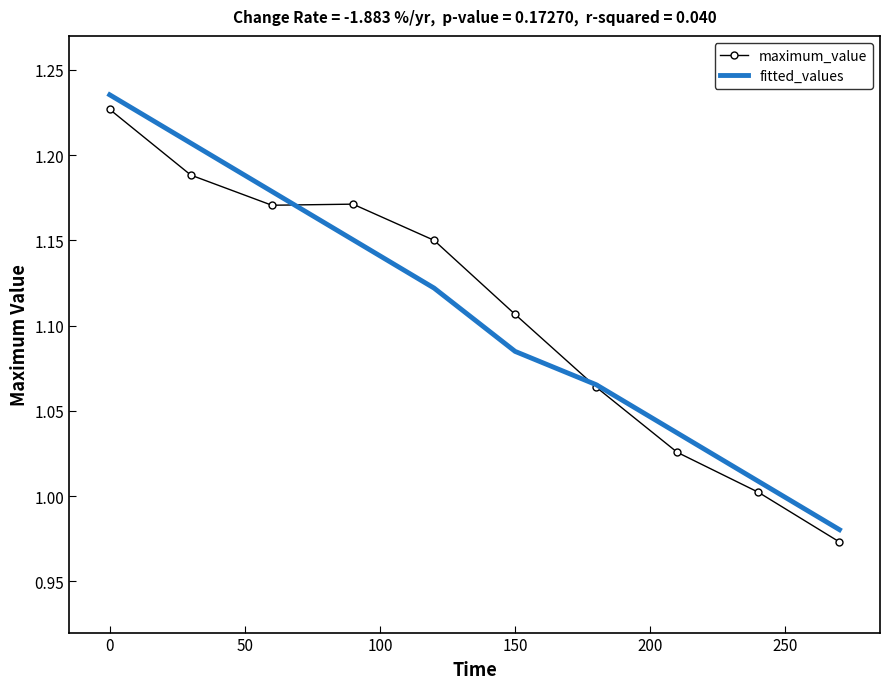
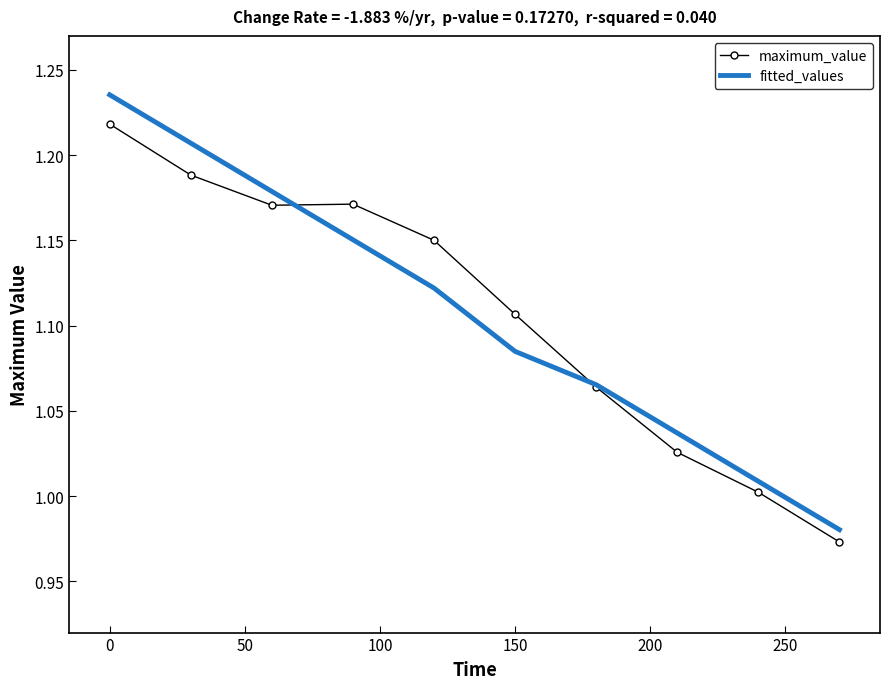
maximum_value, 0: 1.227 -> 1.218
